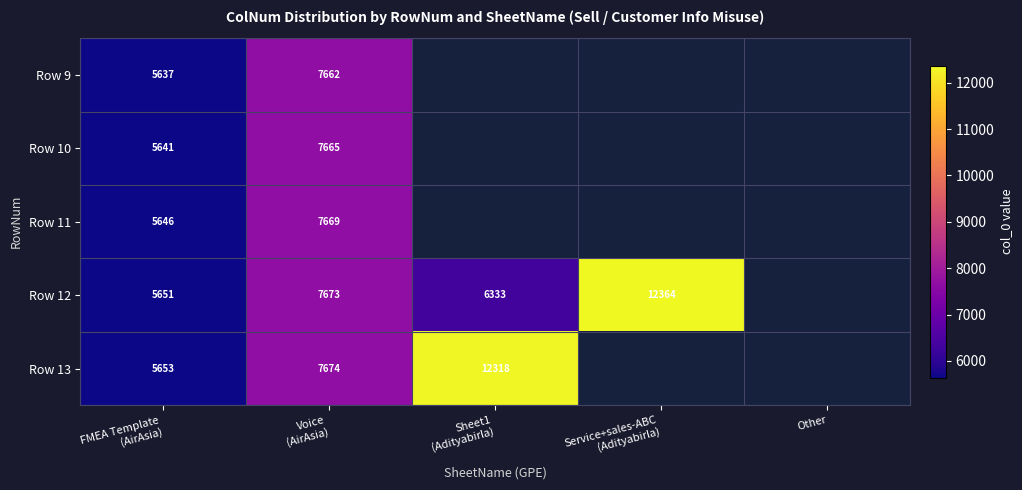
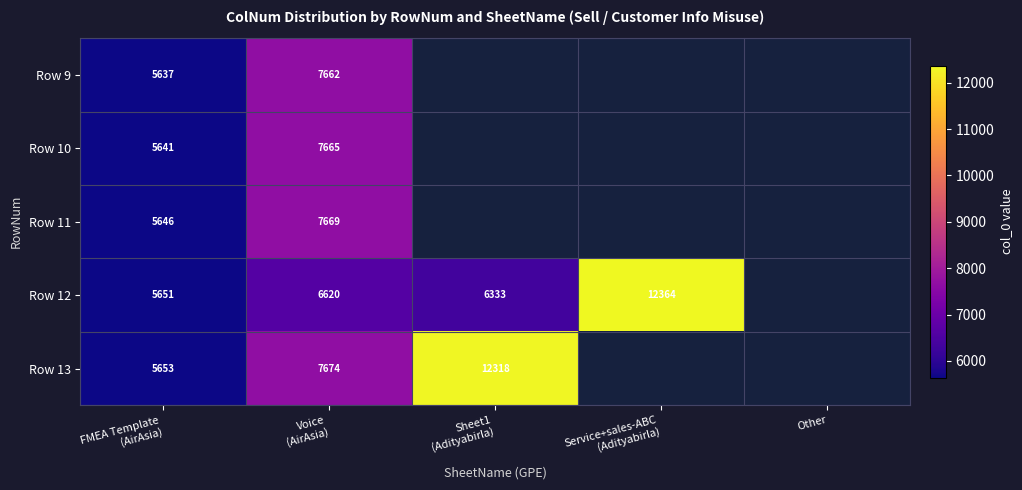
Row 12, Voice (AirAsia): 7673 -> 6620
